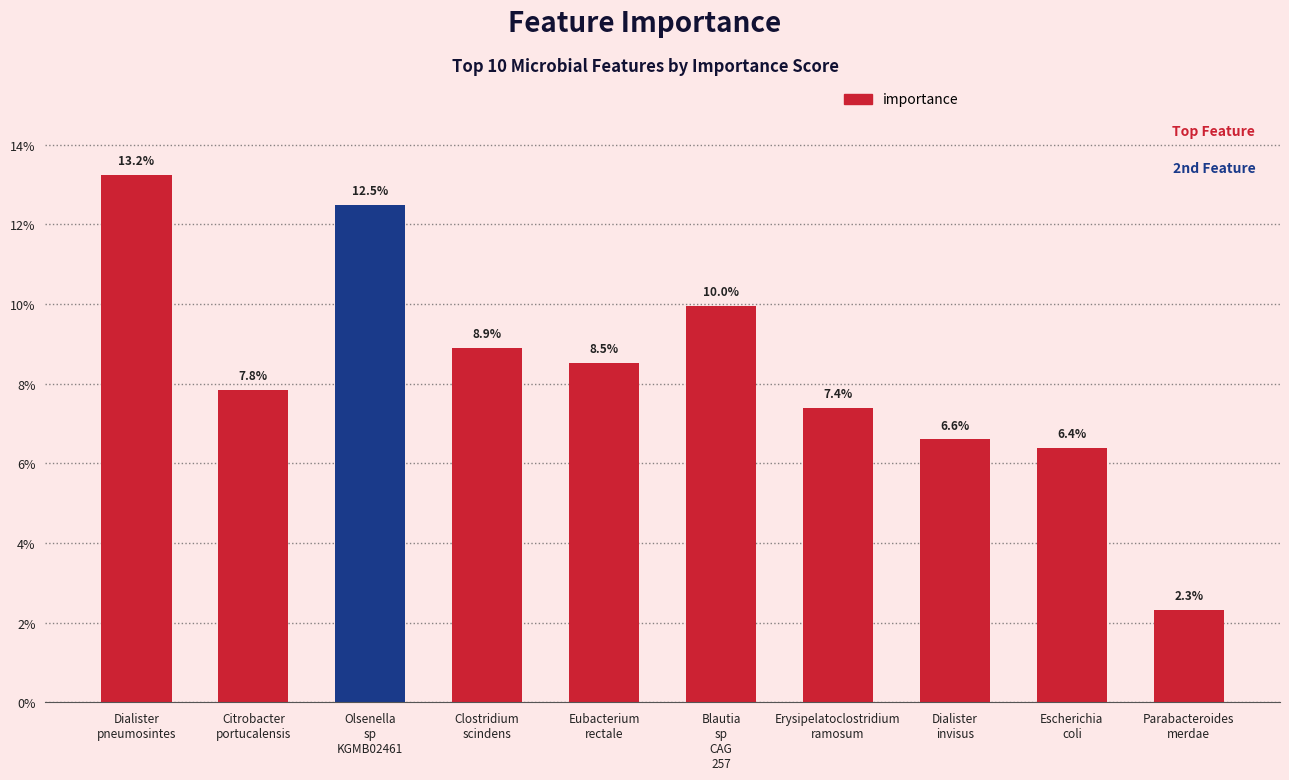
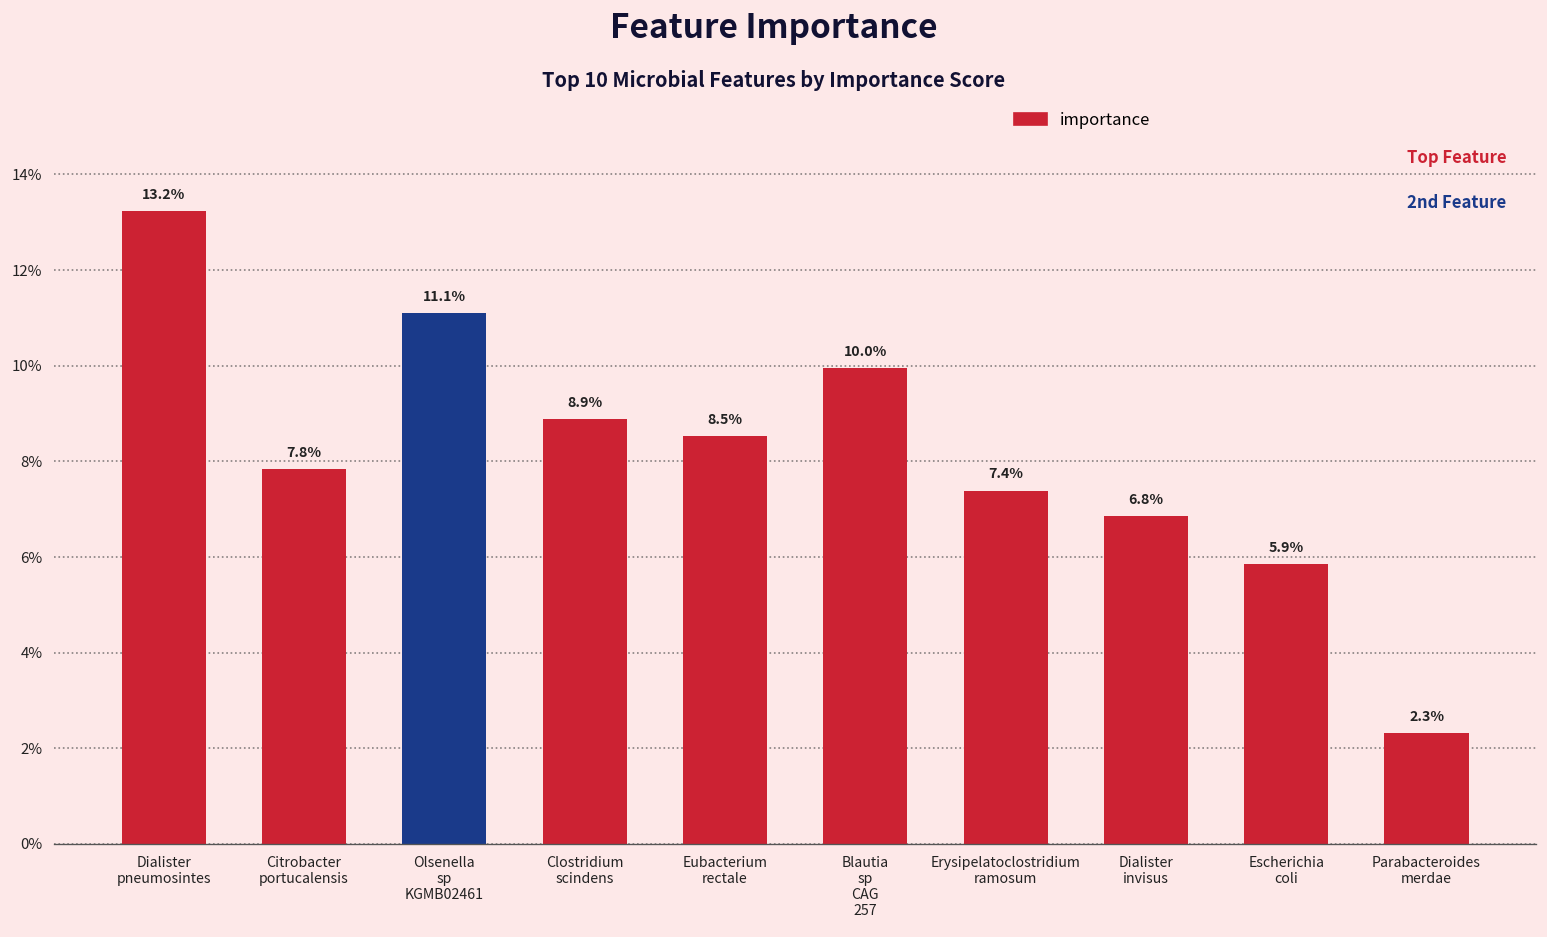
Olsenella sp KGMB02461: 12.5% -> 11.1%
Dialister invisus: 6.6% -> 6.8%
Escherichia coli: 6.4% -> 5.9%
